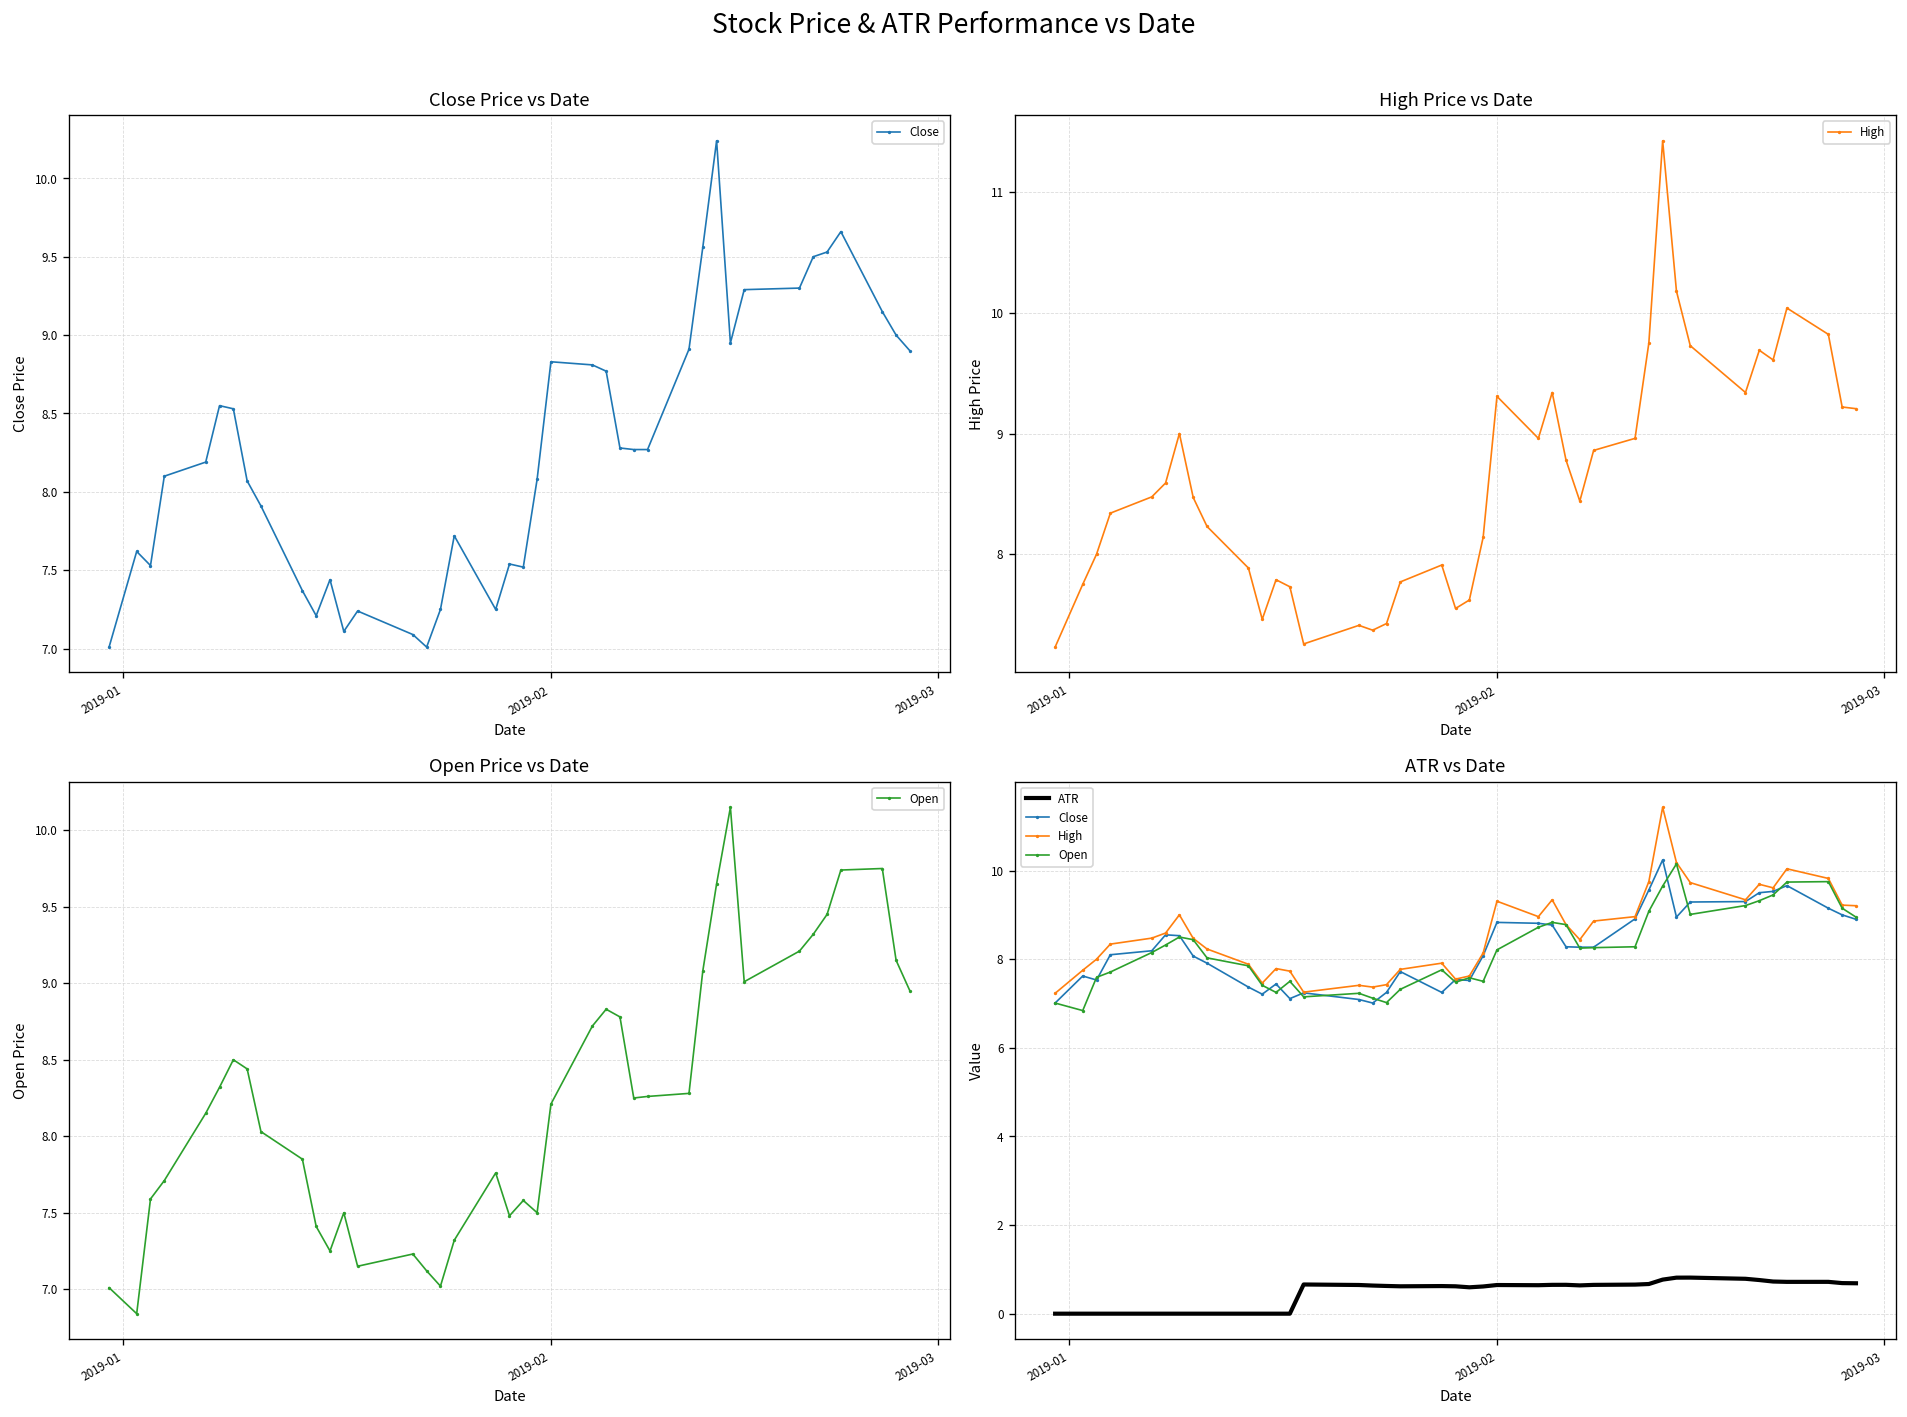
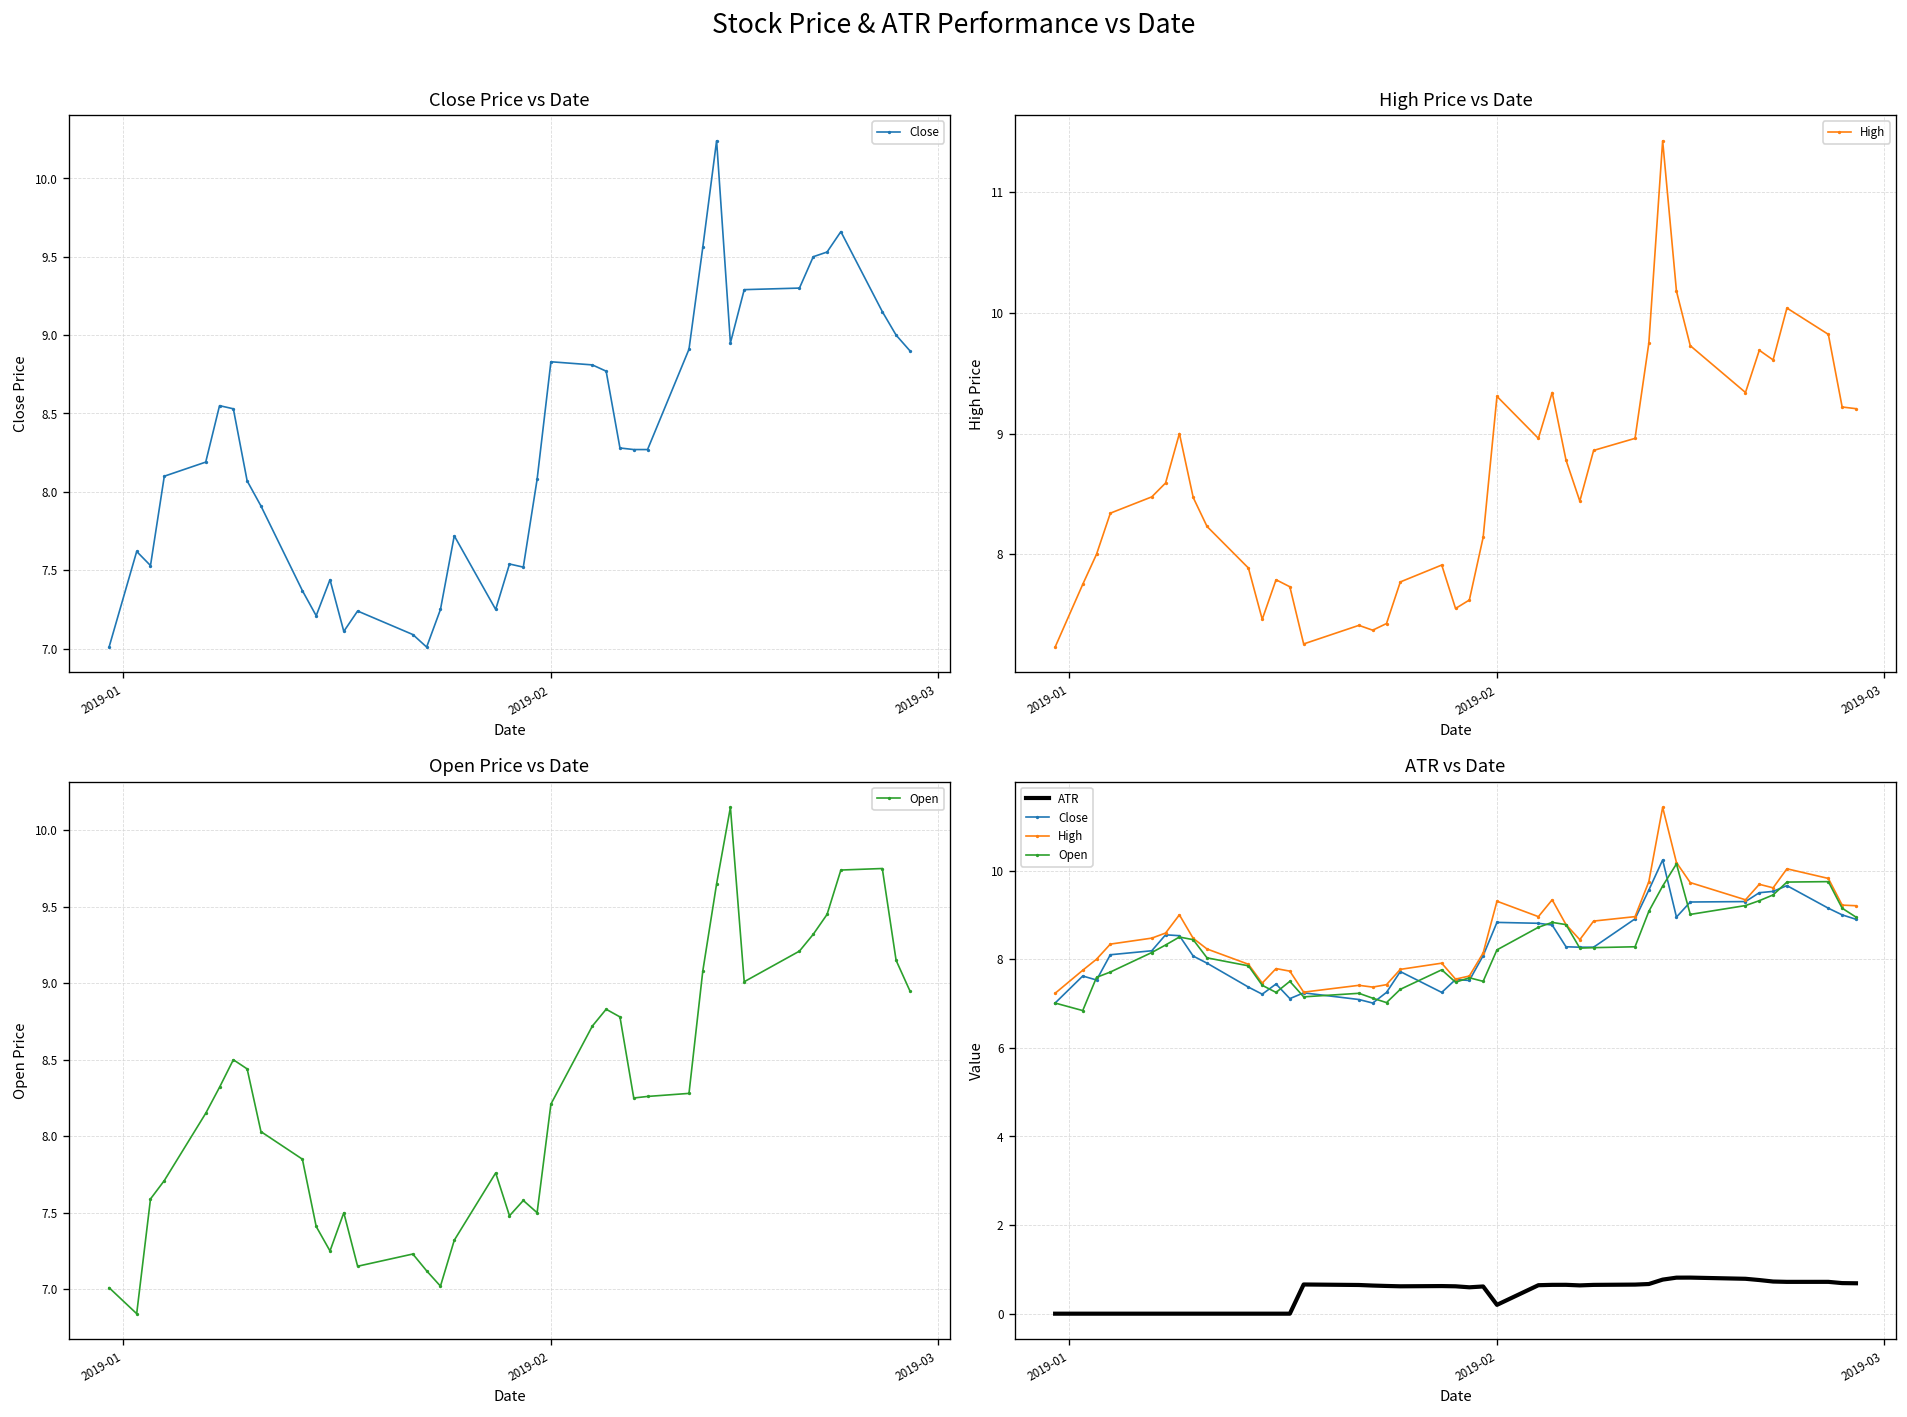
ATR vs Date, ATR, 2019-02: 0.6 -> 0.2
